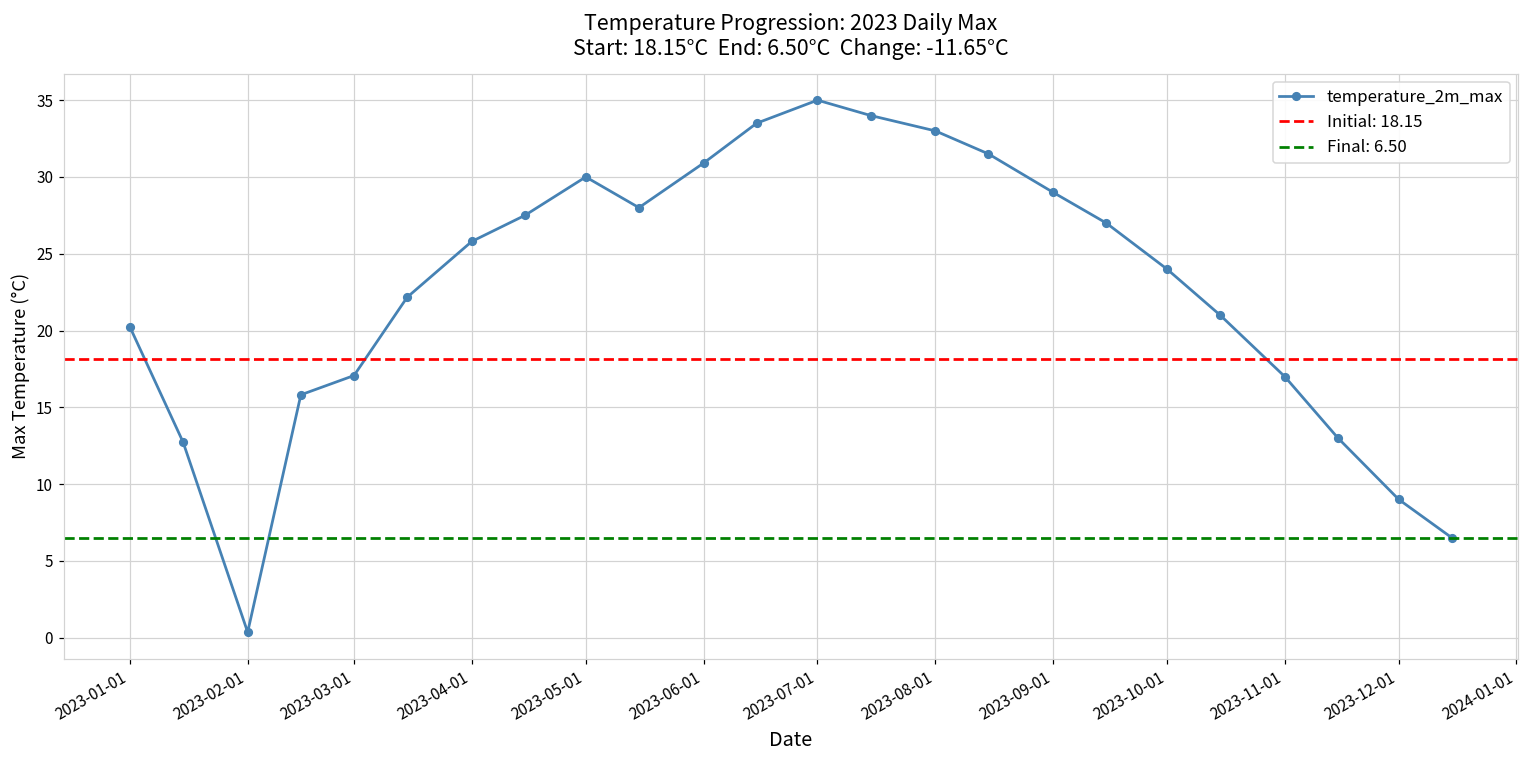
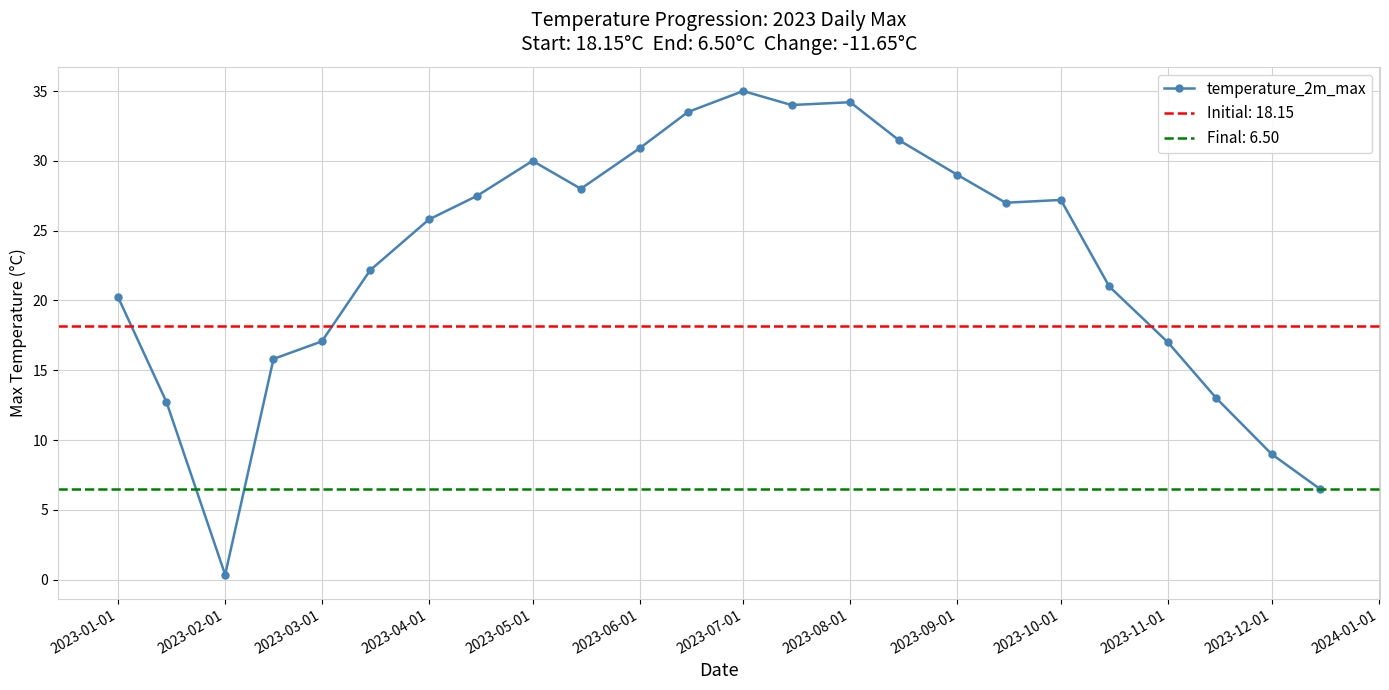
2023-08-01: 33.0 -> 34.2
2023-10-01: 24.0 -> 27.2
